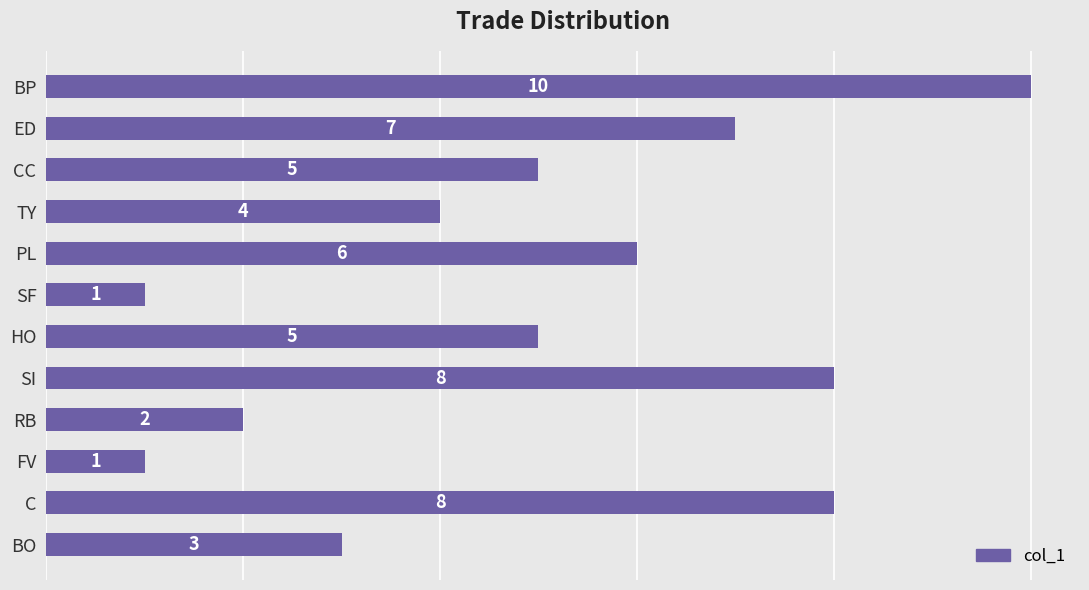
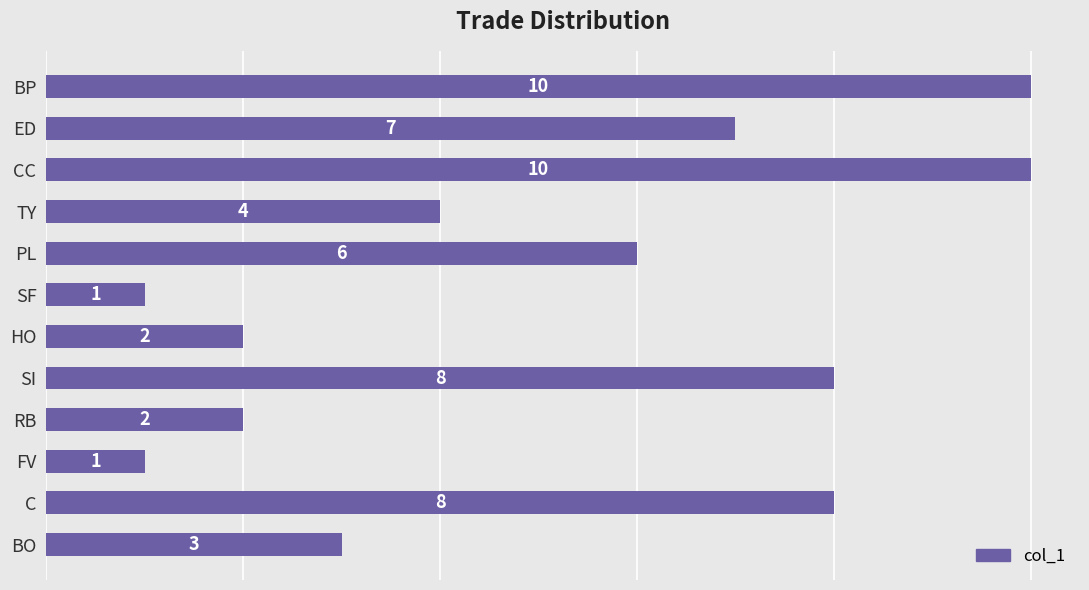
CC: 5 -> 10
HO: 5 -> 2
